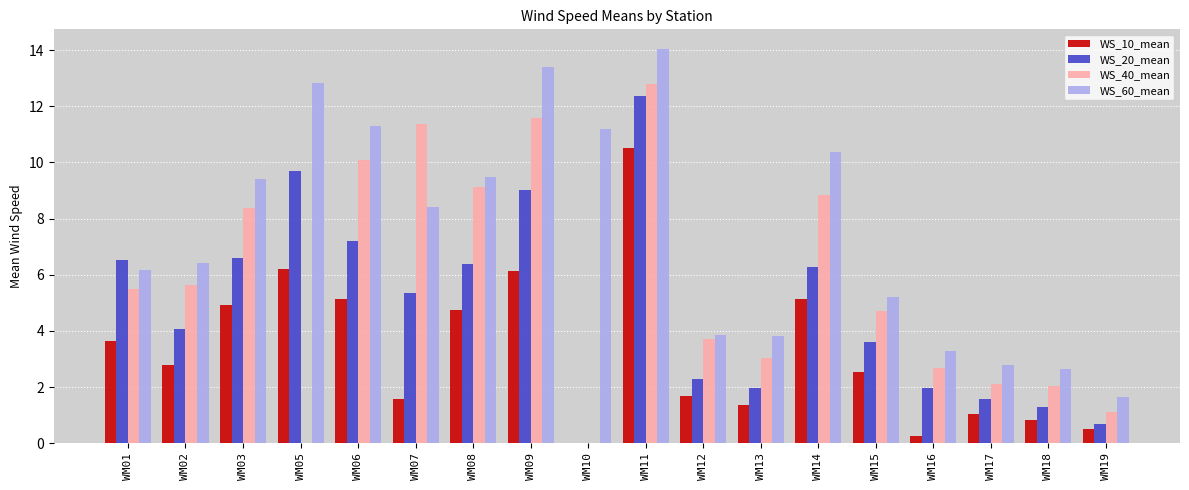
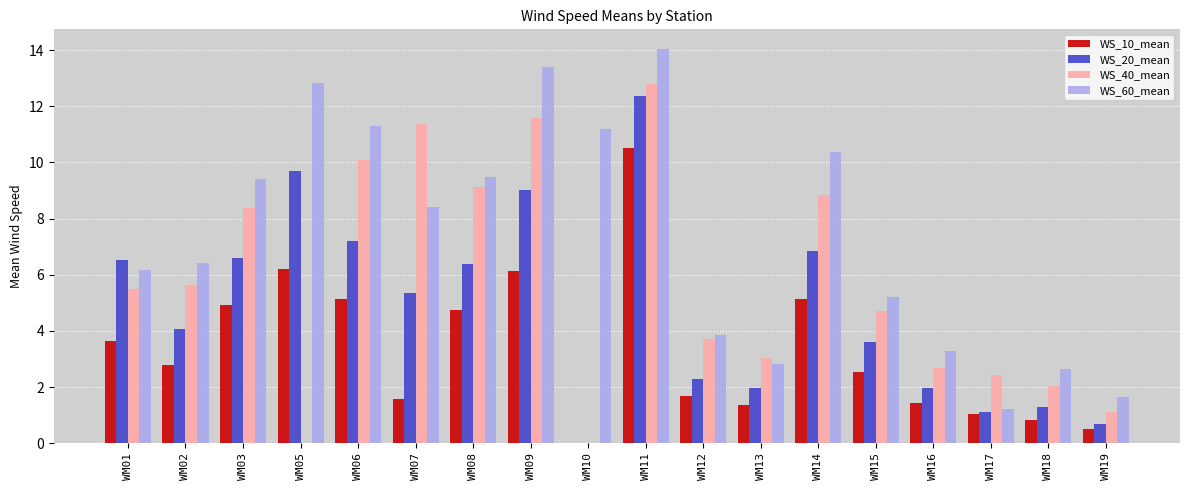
WS_60_mean, WM13: 3.8 -> 2.8
WS_20_mean, WM14: 6.3 -> 6.9
WS_10_mean, WM16: 0.3 -> 1.5
WS_20_mean, WM17: 1.6 -> 1.1
WS_40_mean, WM17: 2.1 -> 2.4
WS_60_mean, WM17: 2.8 -> 1.2
